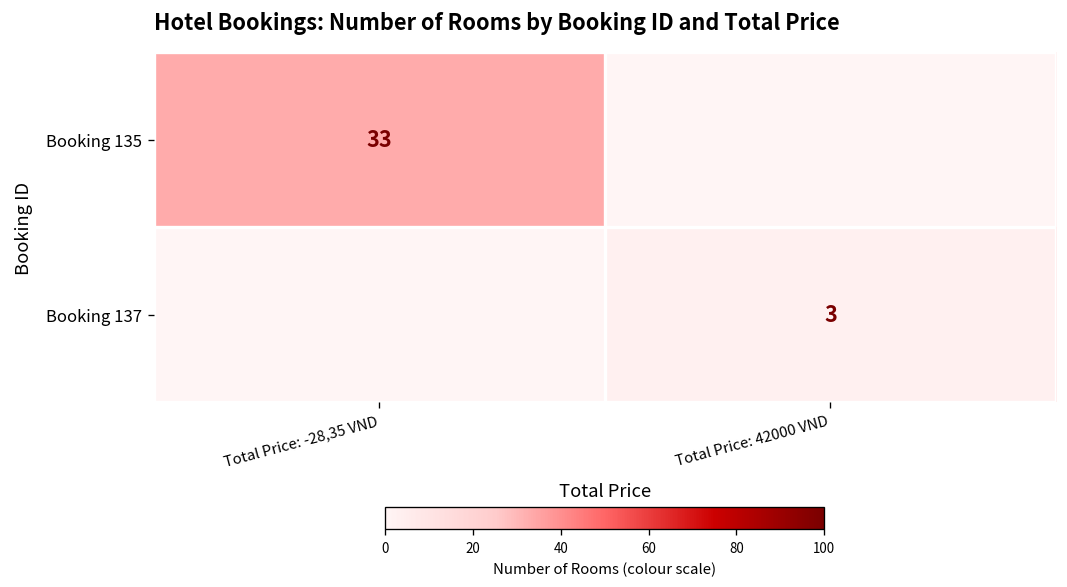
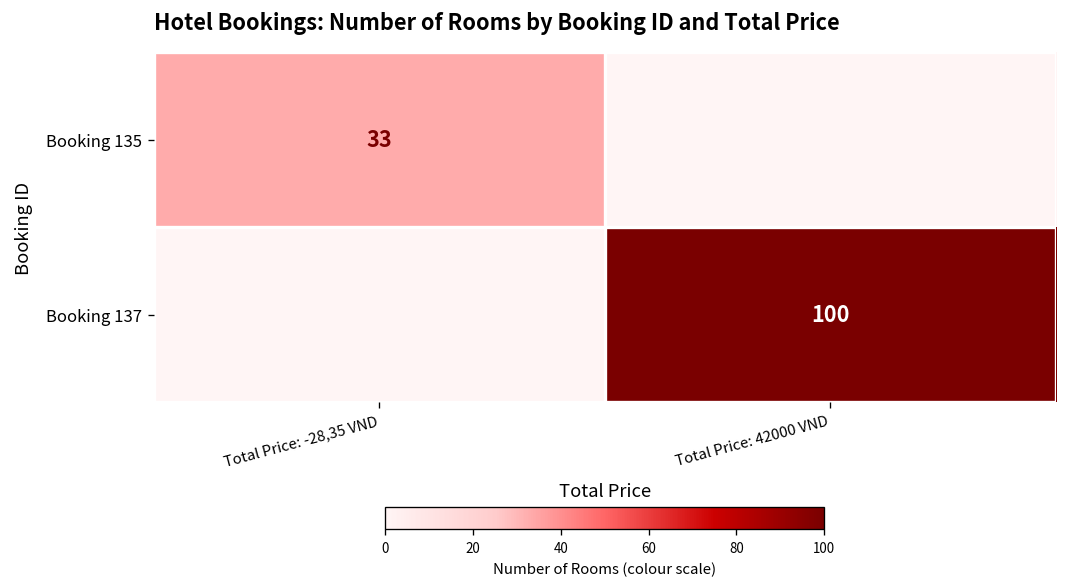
Booking 137, Total Price: 42000 VND: 3 -> 100
